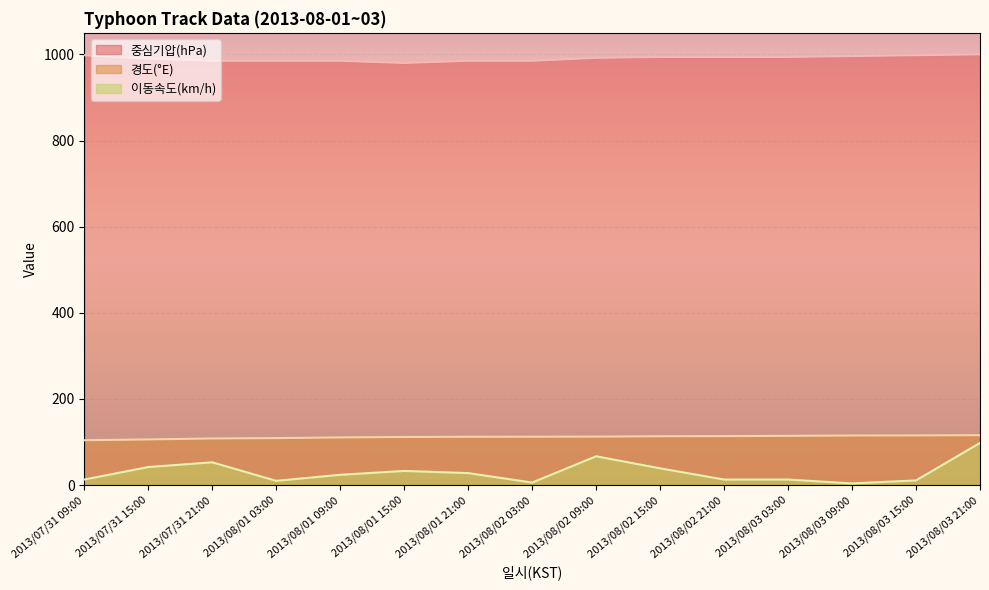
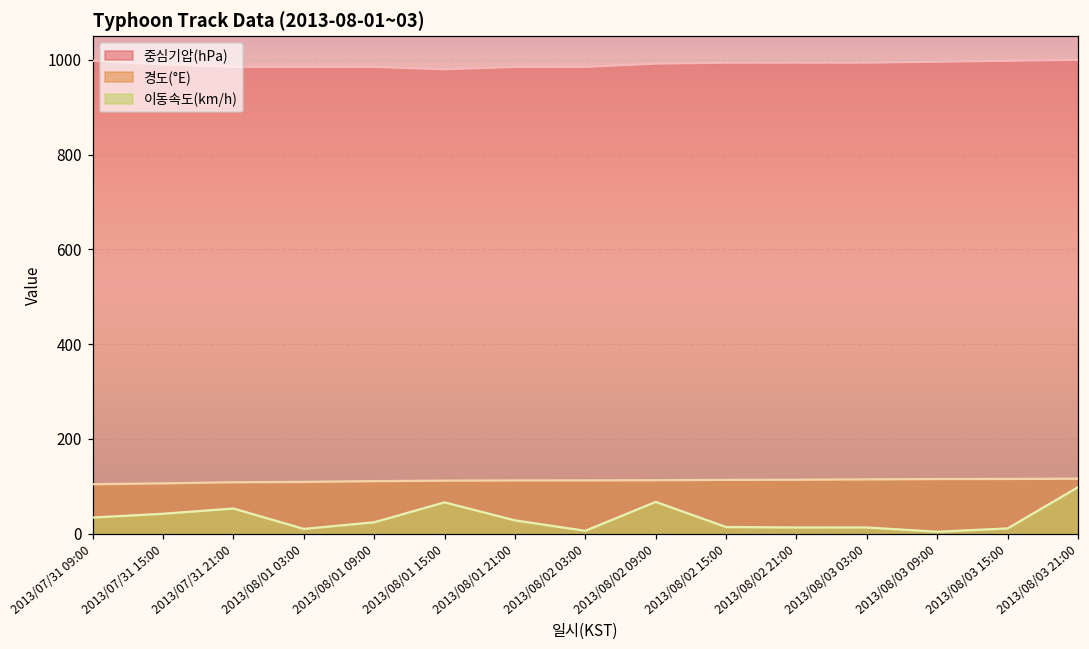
이동속도(km/h), 2013/07/31 09:00: 10 -> 30
이동속도(km/h), 2013/08/01 15:00: 30 -> 70
이동속도(km/h), 2013/08/02 15:00: 40 -> 10
